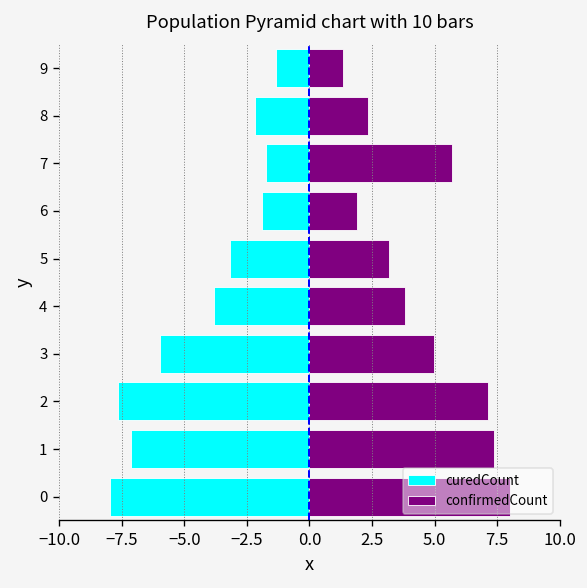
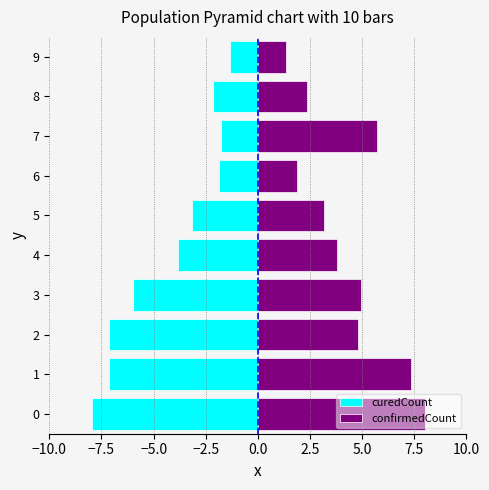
curedCount, 2: -7.6 -> -7.1
confirmedCount, 2: 7.1 -> 4.8
